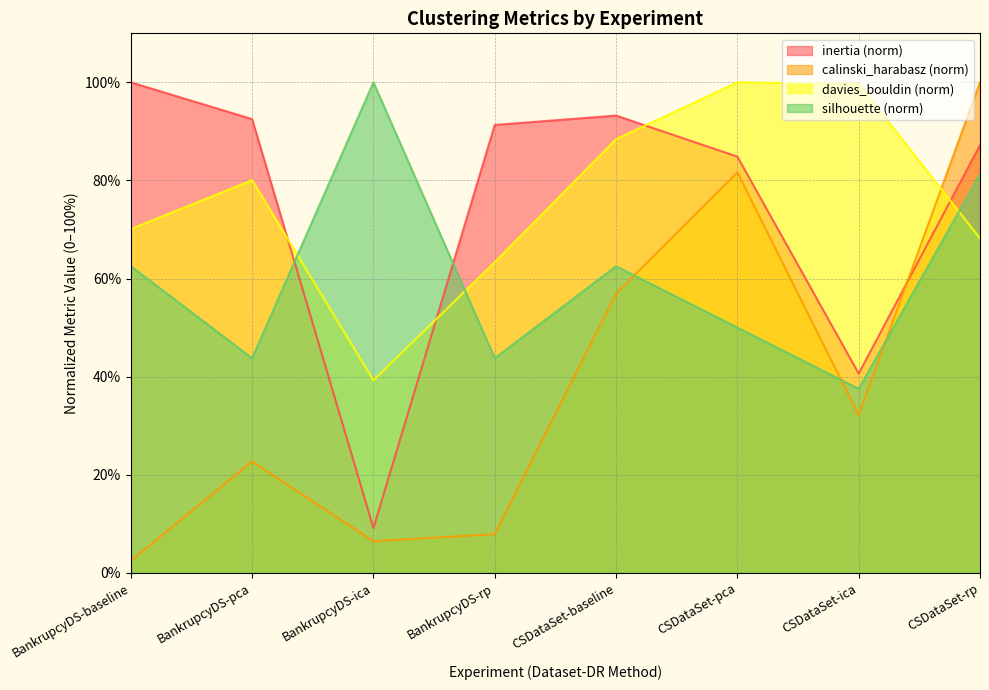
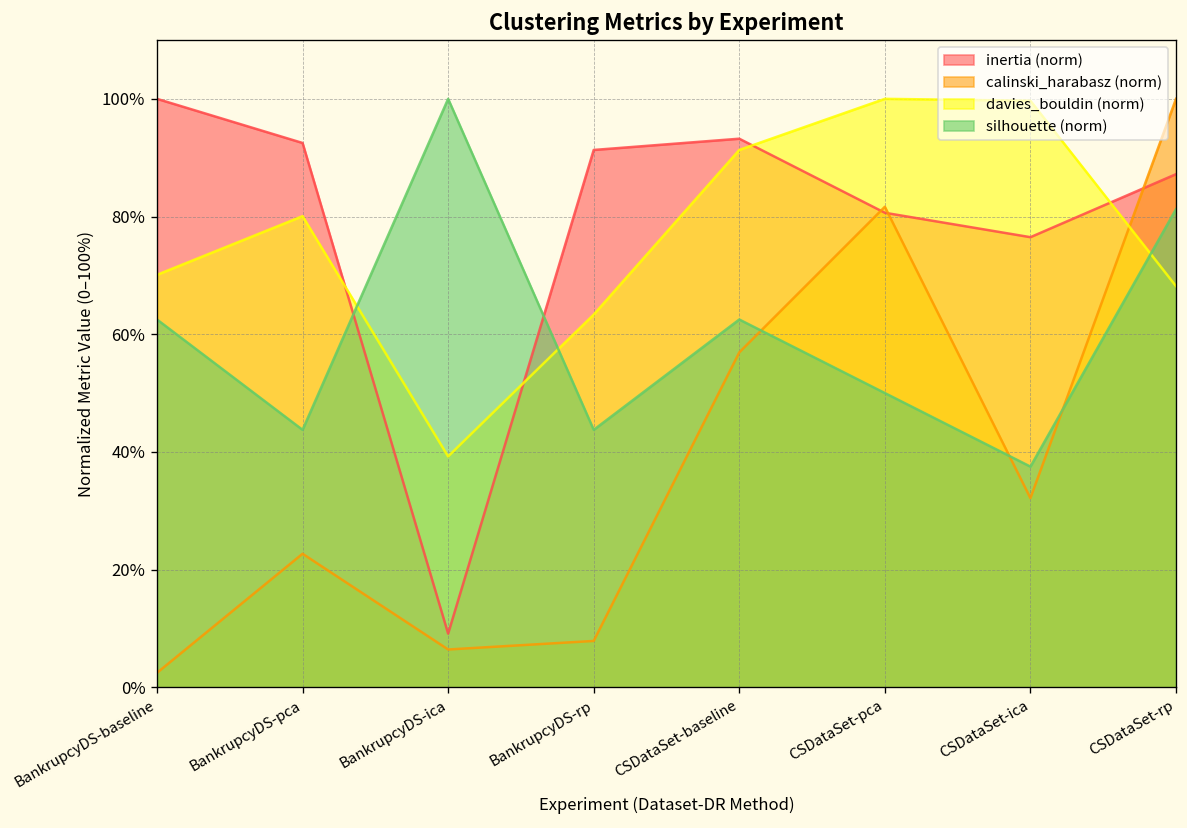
davies_bouldin (norm), CSDataSet-baseline: 88% -> 91%
inertia (norm), CSDataSet-pca: 85% -> 81%
inertia (norm), CSDataSet-ica: 41% -> 76%
